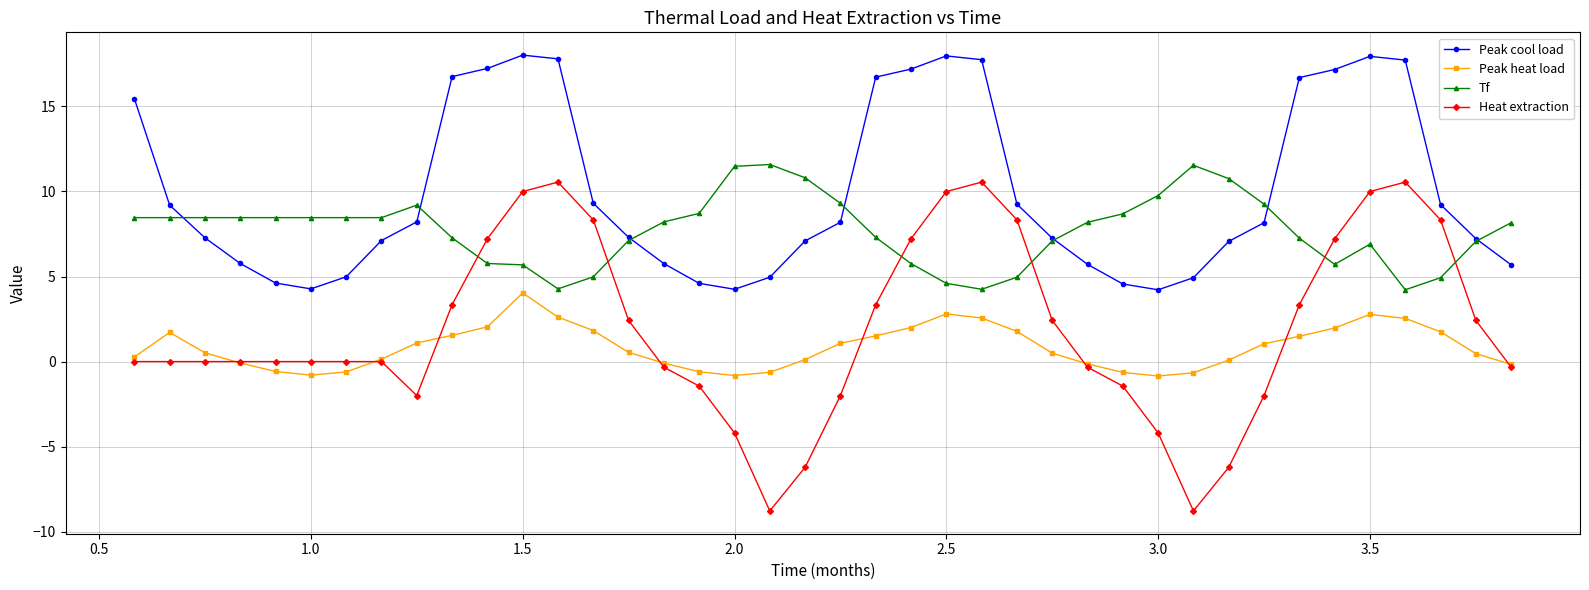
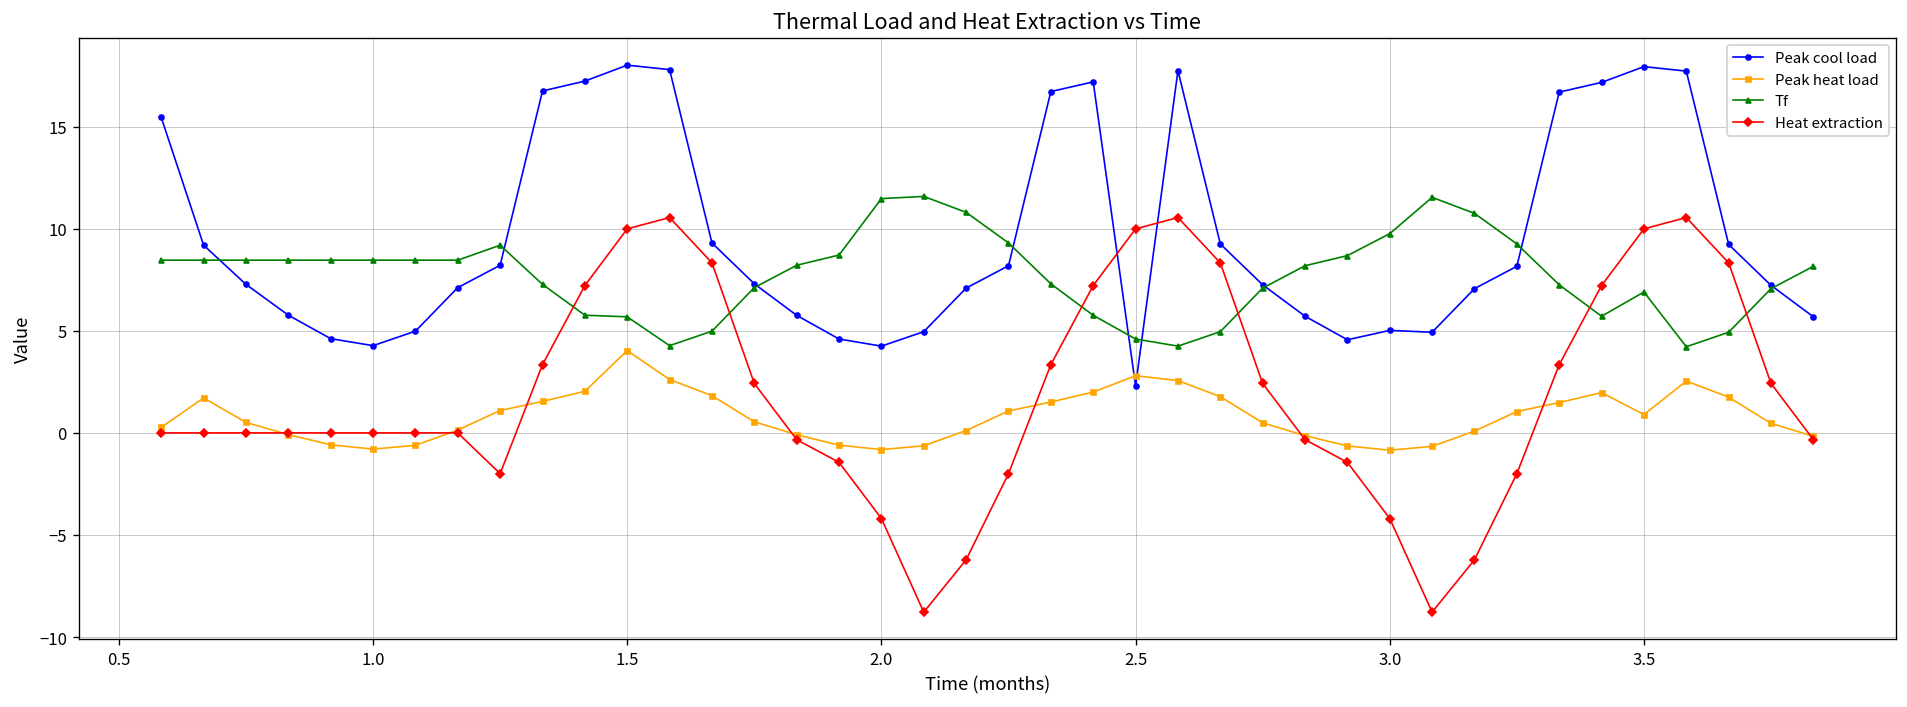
Peak cool load, 2.5: 18.0 -> 2.3
Peak cool load, 3.0: 4.2 -> 5.0
Peak heat load, 3.5: 2.8 -> 0.9
